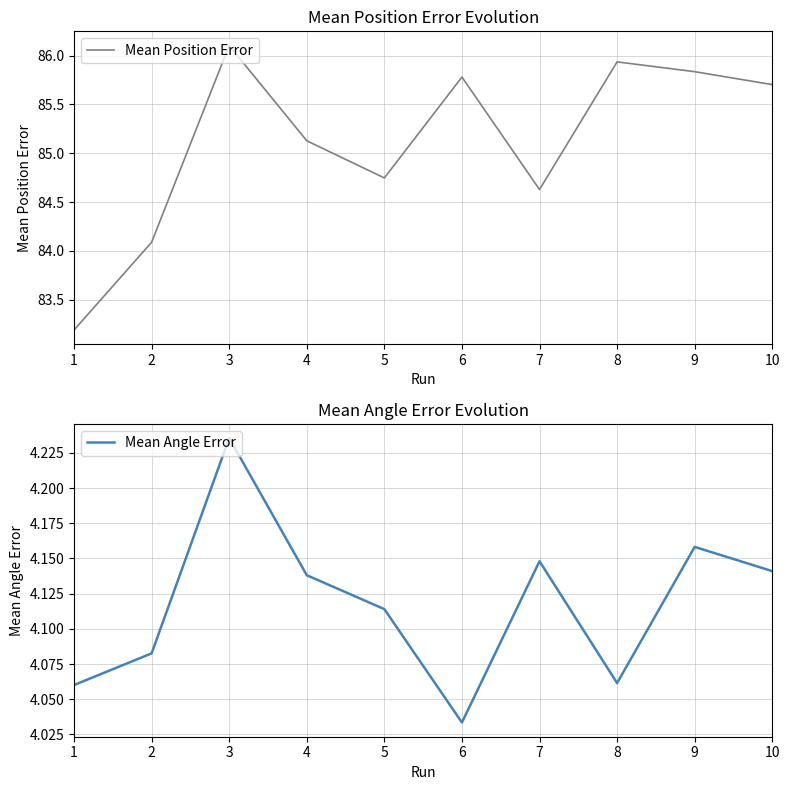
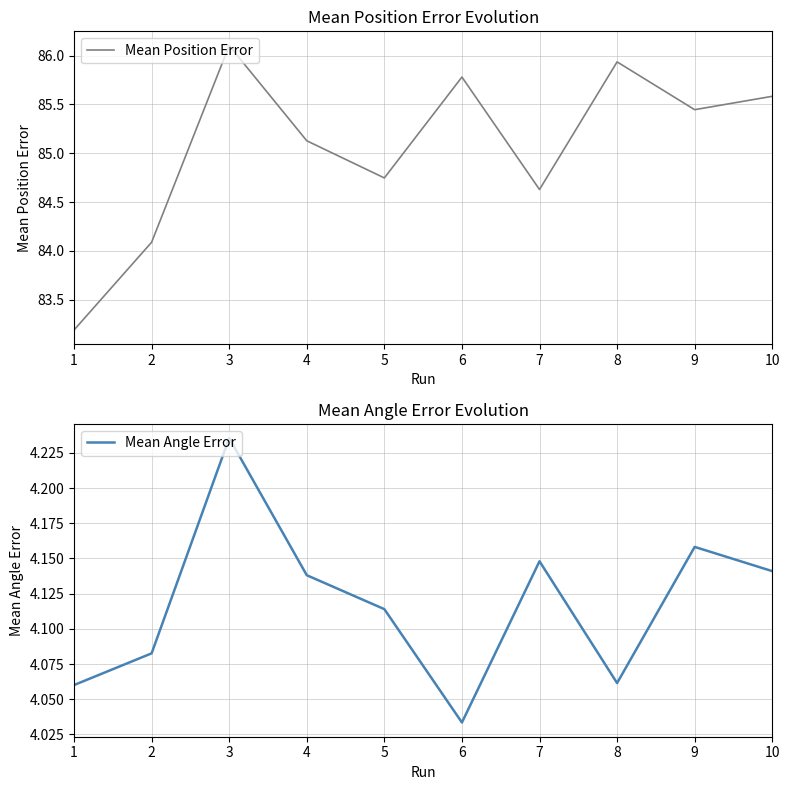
Mean Position Error Evolution, 9: 85.8 -> 85.4
Mean Position Error Evolution, 10: 85.7 -> 85.6
